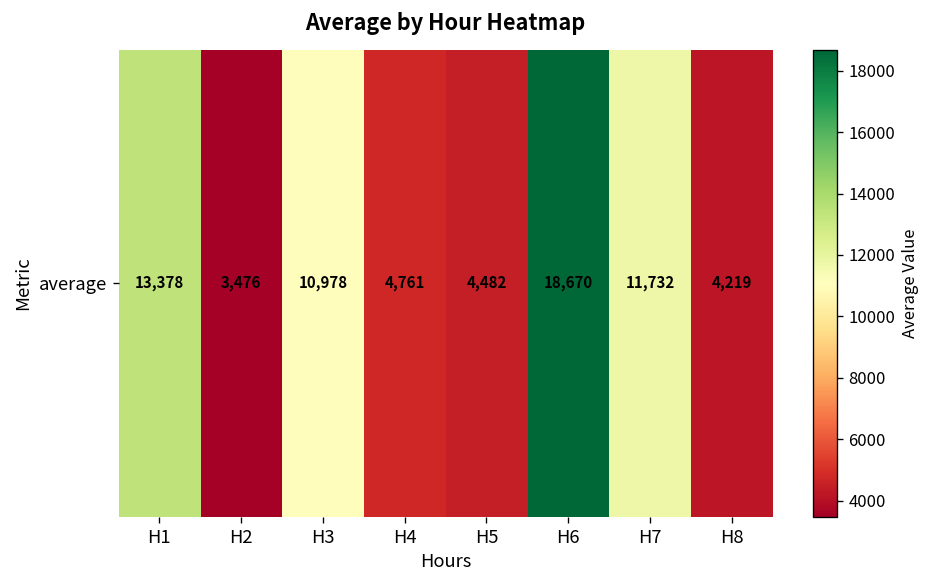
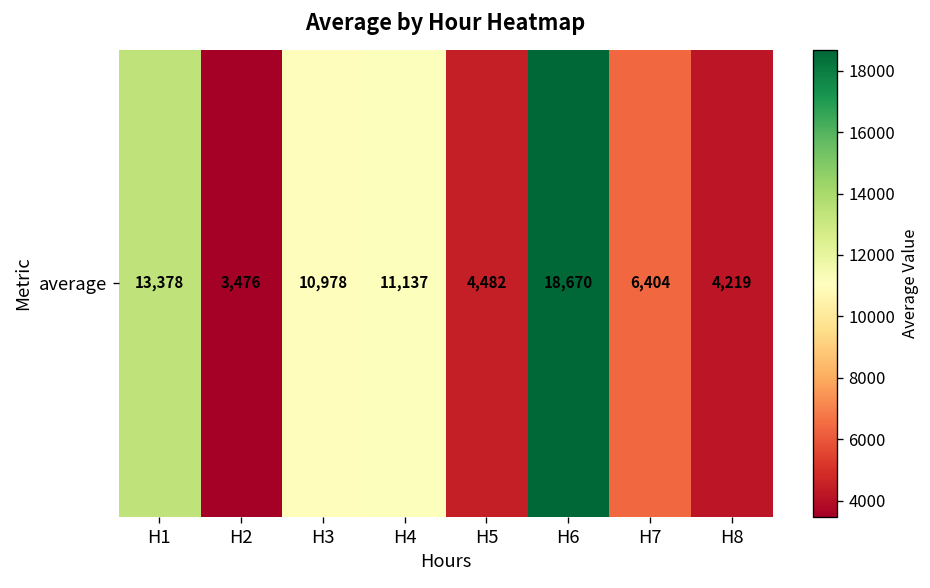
average, H4: 4,761 -> 11,137
average, H7: 11,732 -> 6,404
